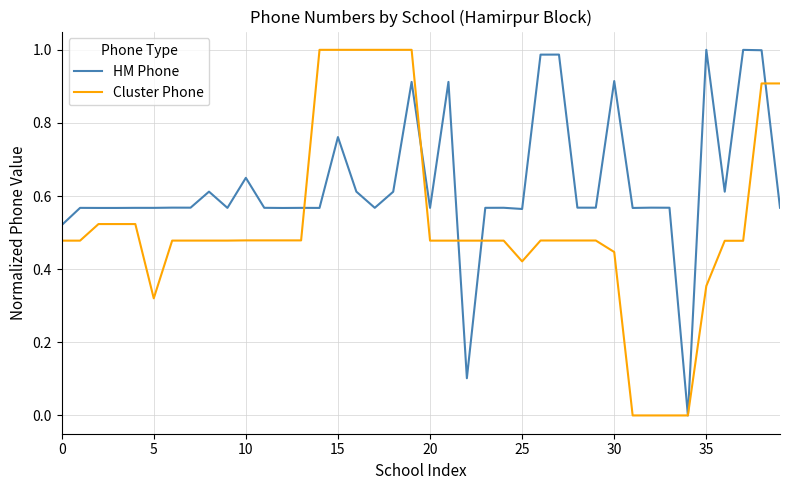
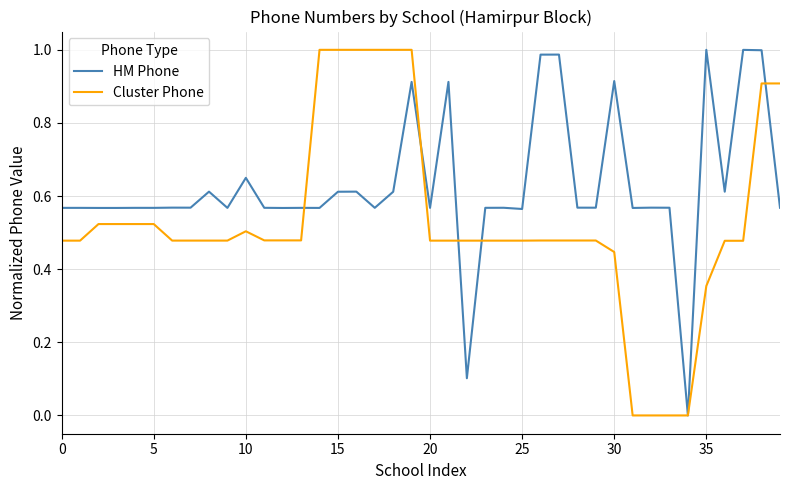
HM Phone, 0: 0.52 -> 0.57
Cluster Phone, 5: 0.32 -> 0.52
Cluster Phone, 10: 0.48 -> 0.50
HM Phone, 15: 0.76 -> 0.61
Cluster Phone, 25: 0.42 -> 0.48
